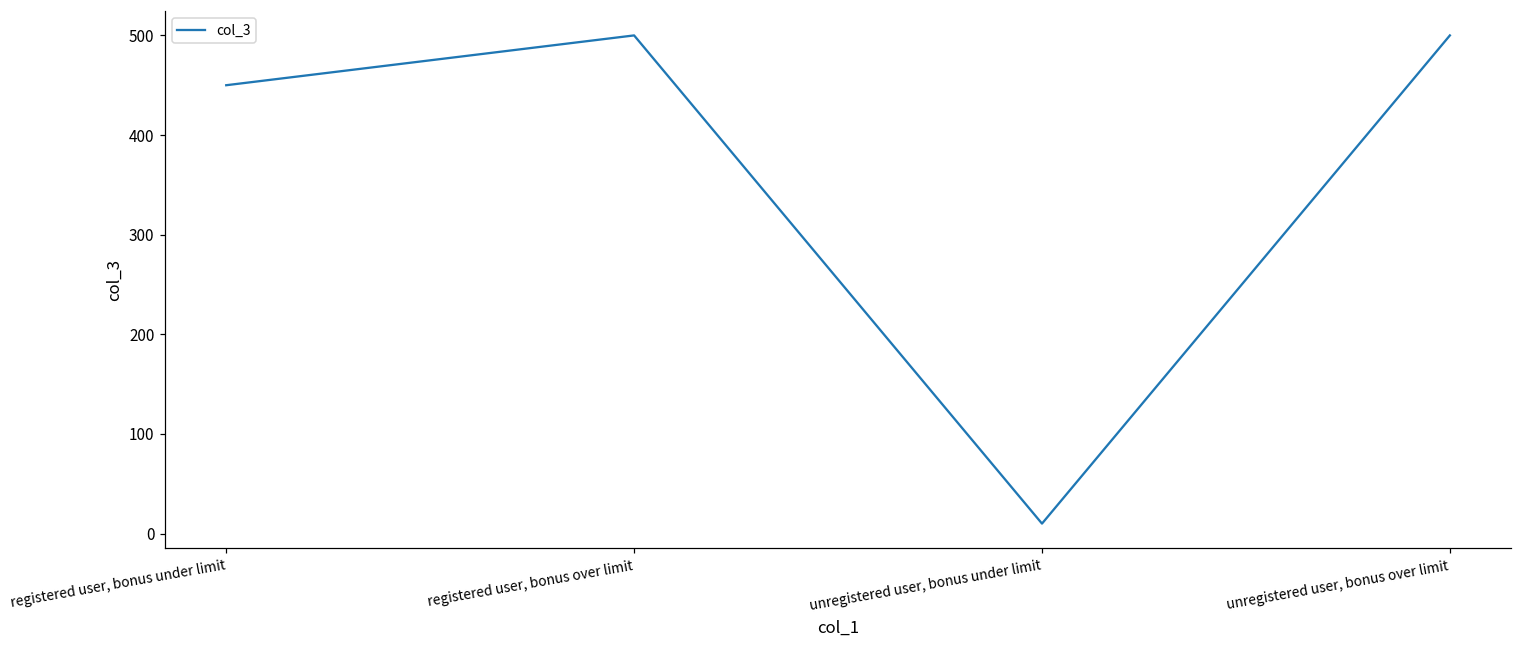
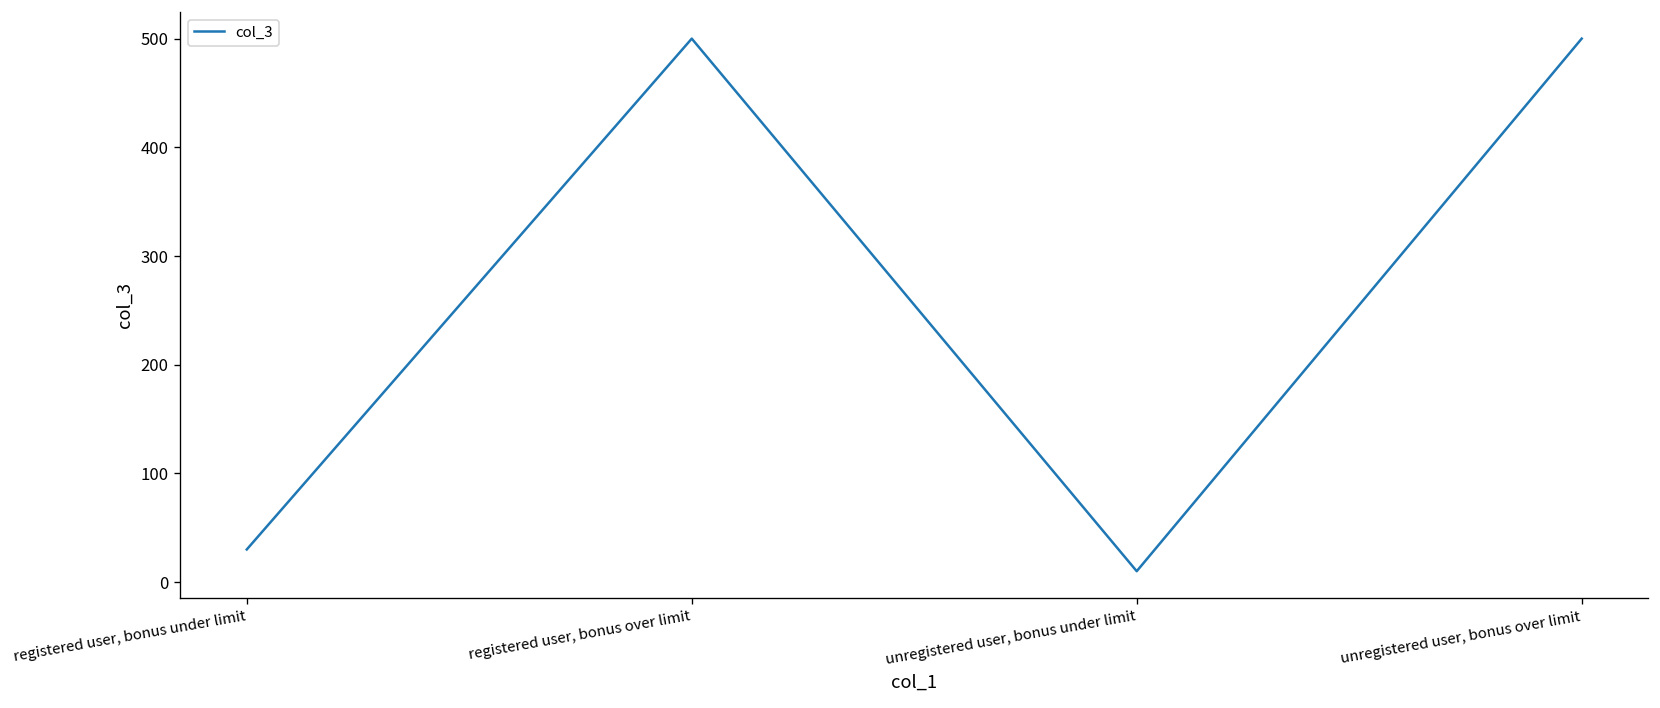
registered user, bonus under limit: 450 -> 30
